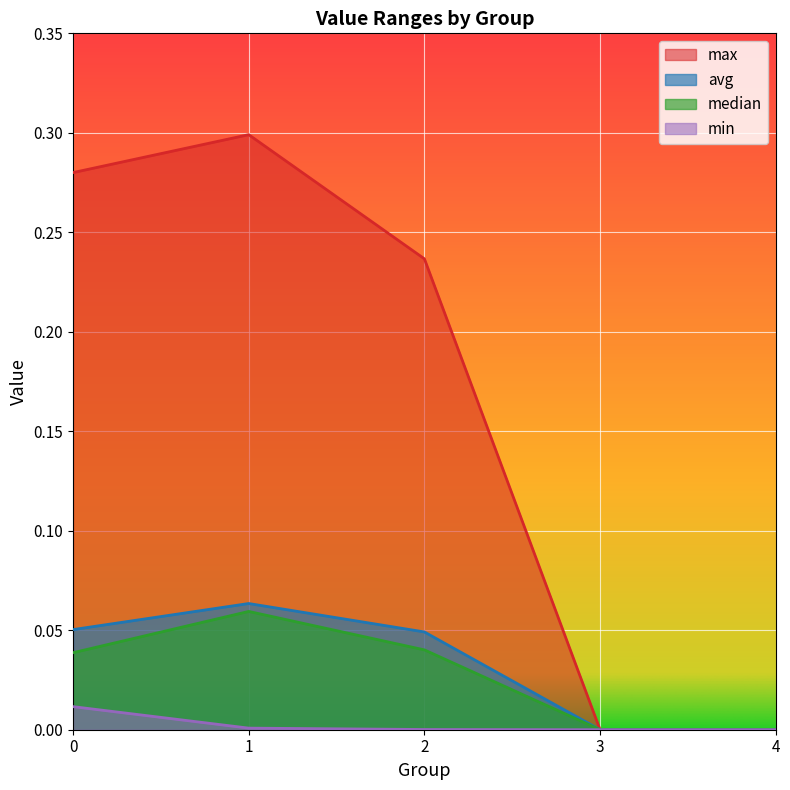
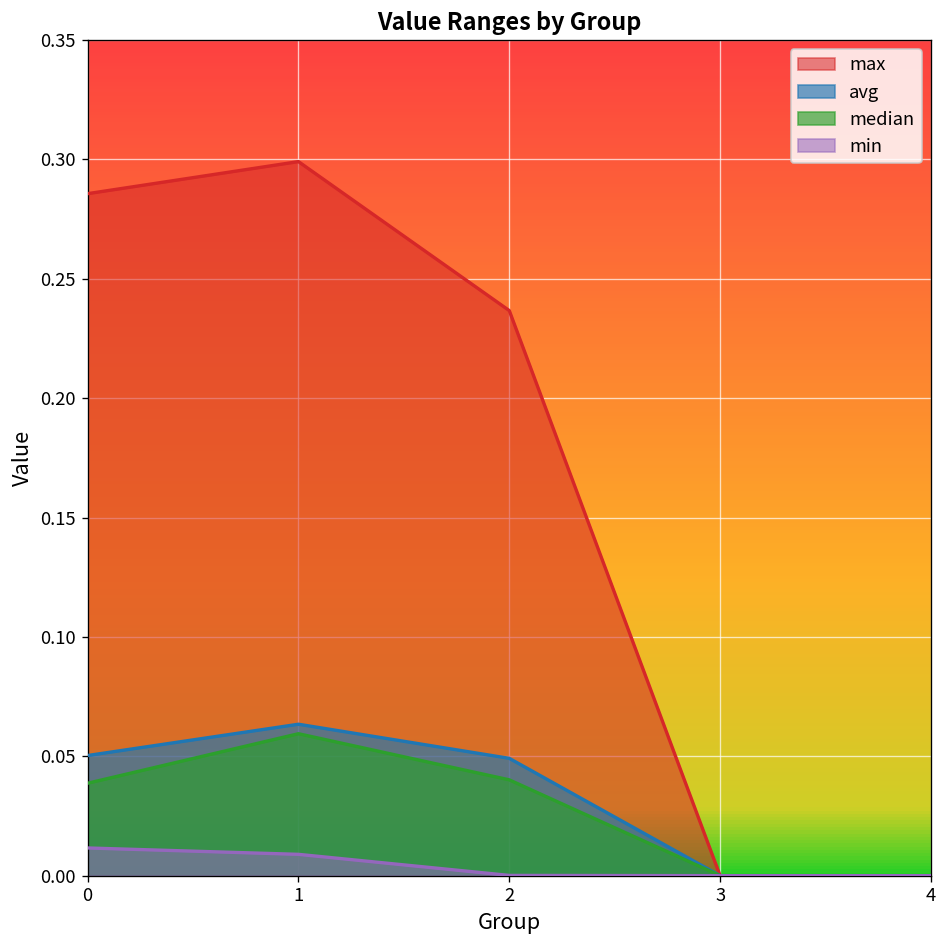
max, 0: 0.280 -> 0.286
min, 1: 0.001 -> 0.009
